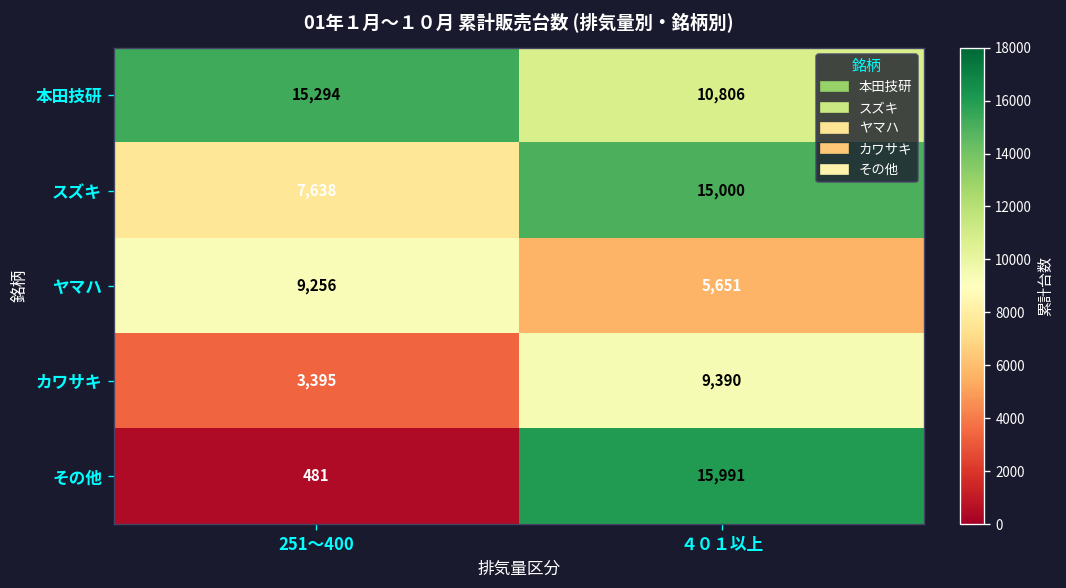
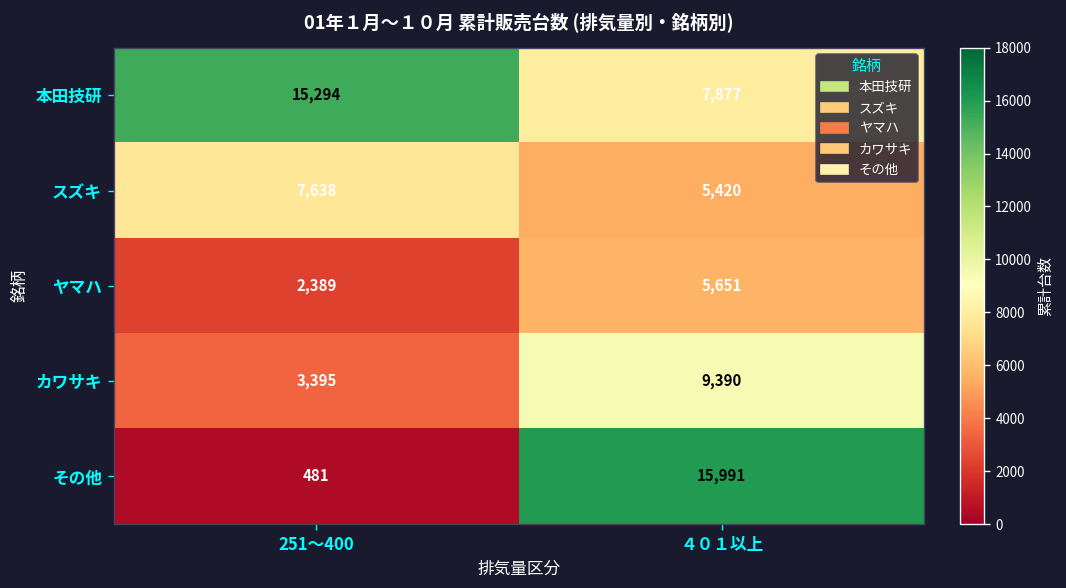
本田技研, ４０１以上: 10,806 -> 7,877
スズキ, ４０１以上: 15,000 -> 5,420
ヤマハ, 251～400: 9,256 -> 2,389
